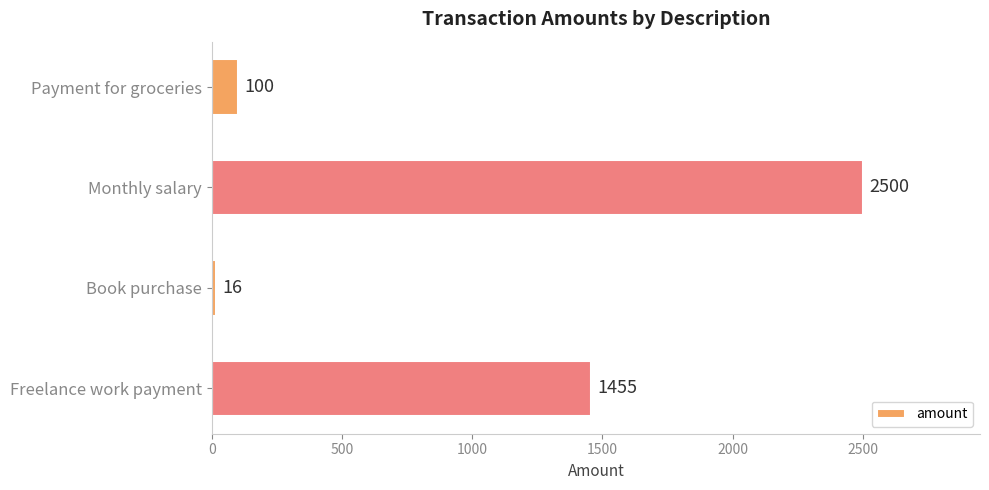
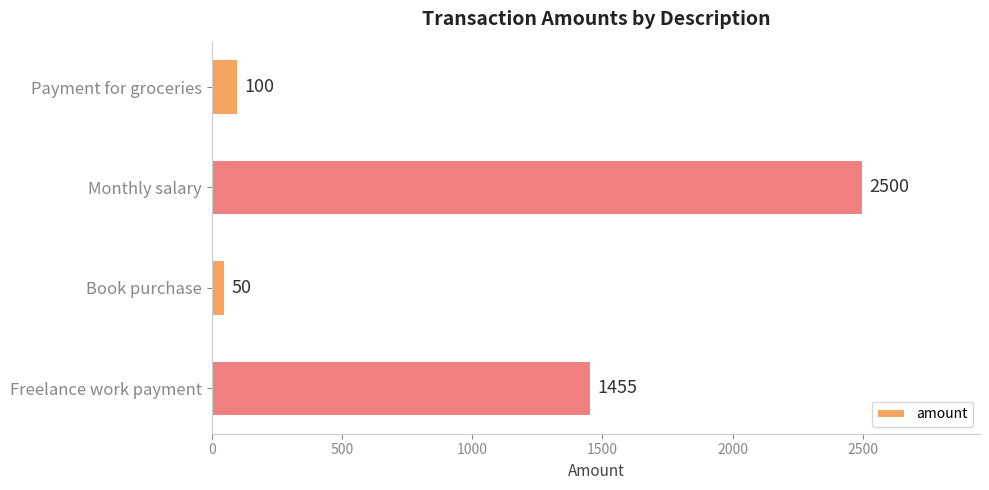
Book purchase: 16 -> 50
